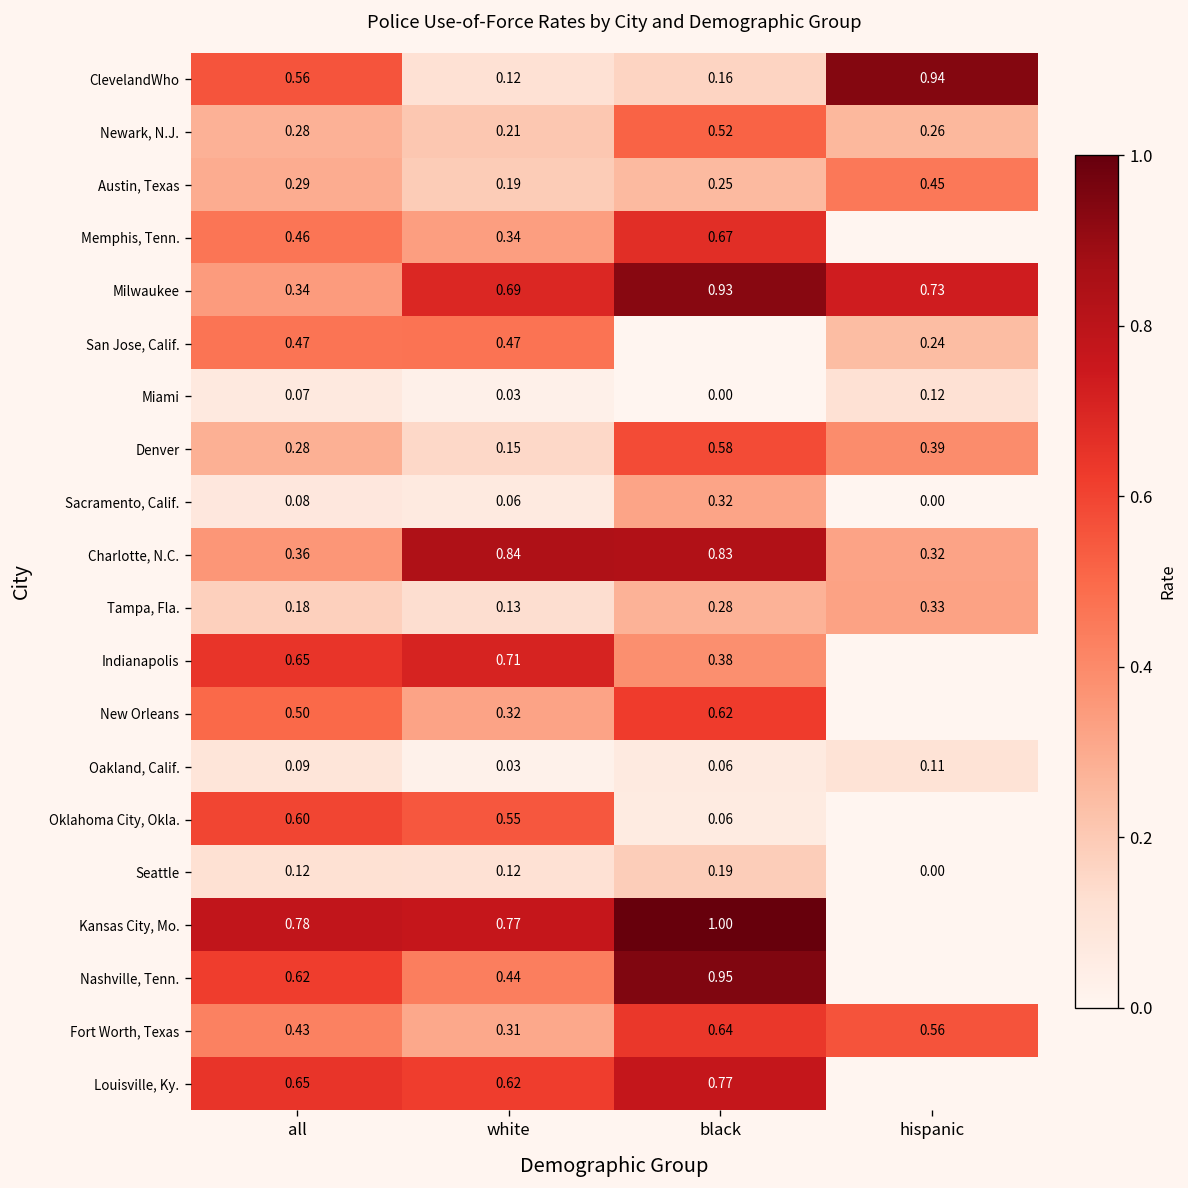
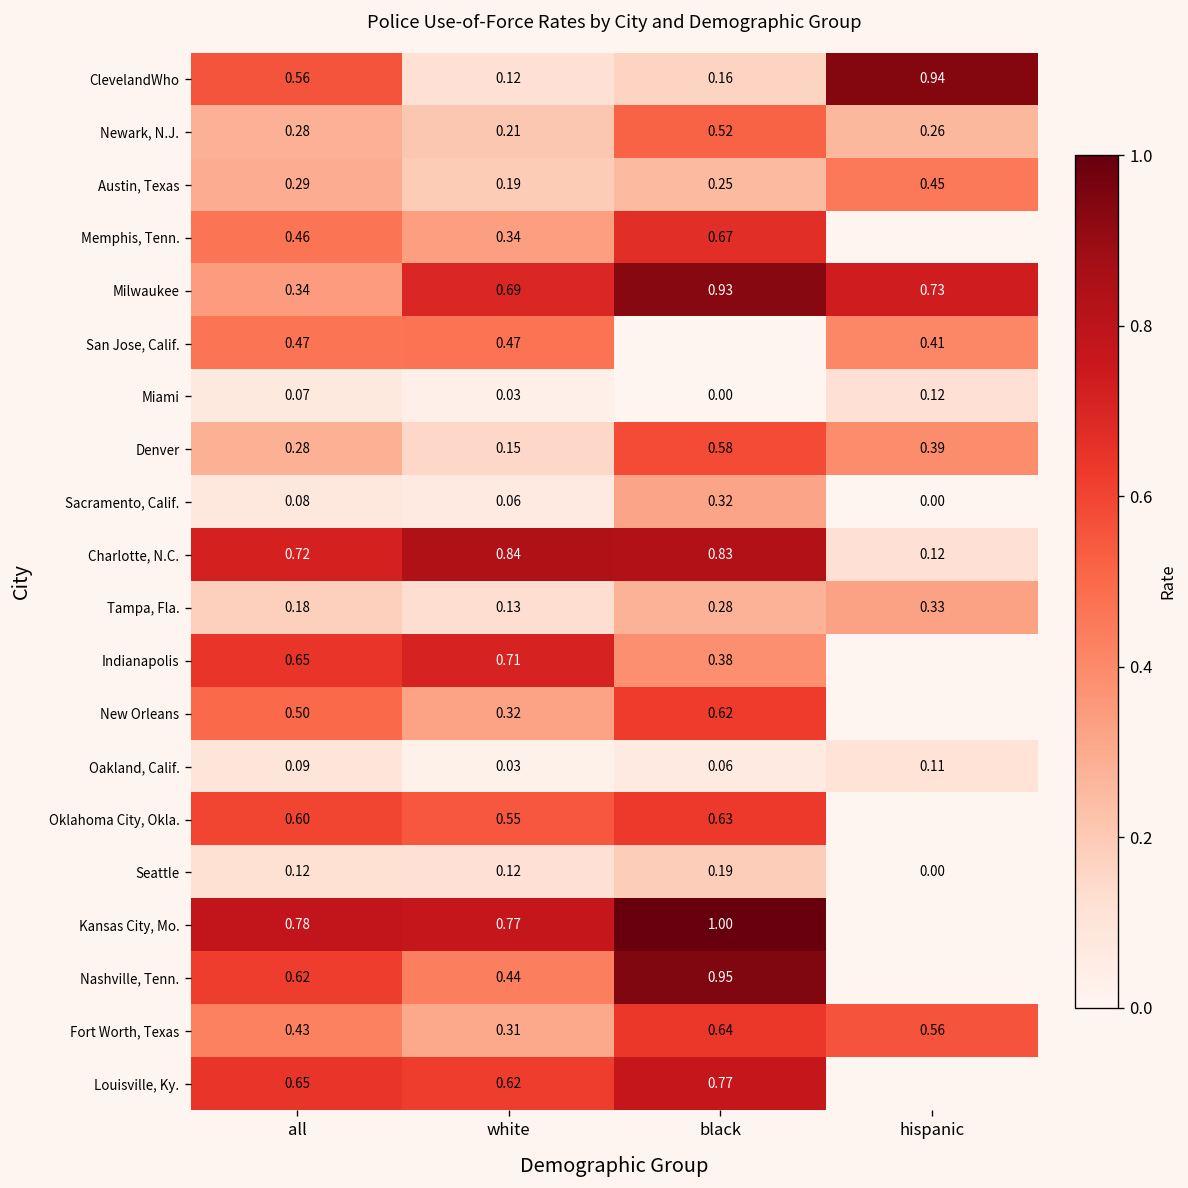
San Jose, Calif., hispanic: 0.24 -> 0.41
Charlotte, N.C., all: 0.36 -> 0.72
Charlotte, N.C., hispanic: 0.32 -> 0.12
Oklahoma City, Okla., black: 0.06 -> 0.63
